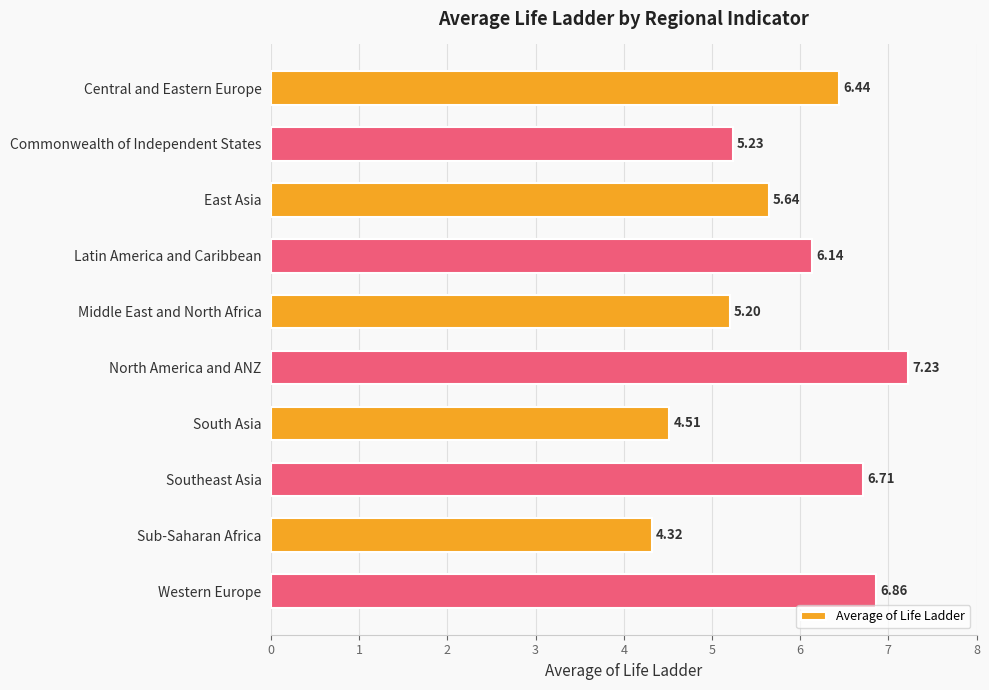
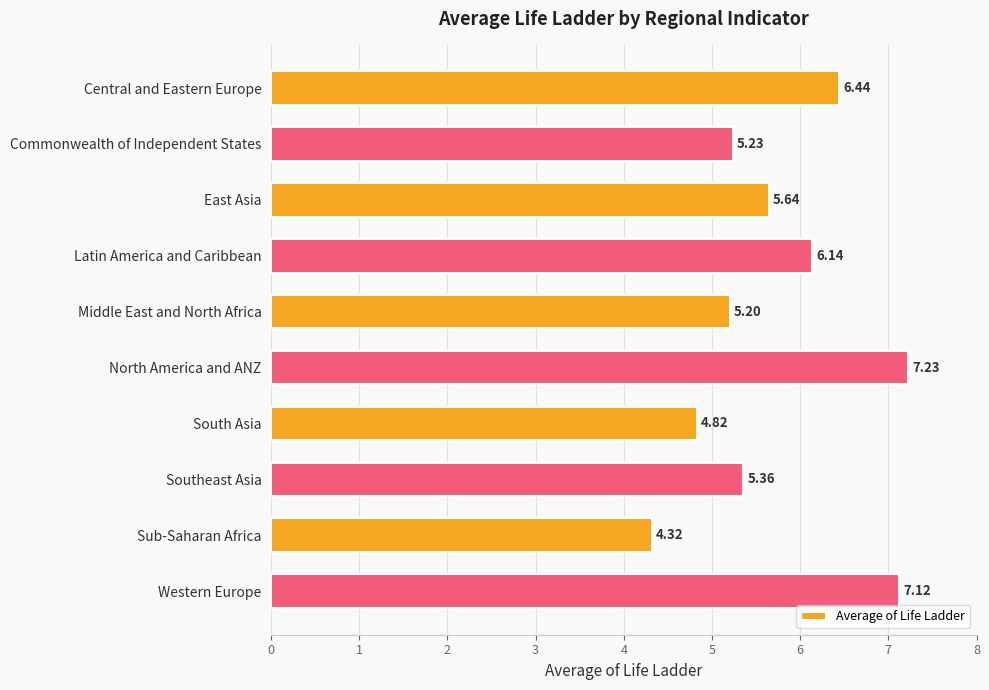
South Asia: 4.51 -> 4.82
Southeast Asia: 6.71 -> 5.36
Western Europe: 6.86 -> 7.12
